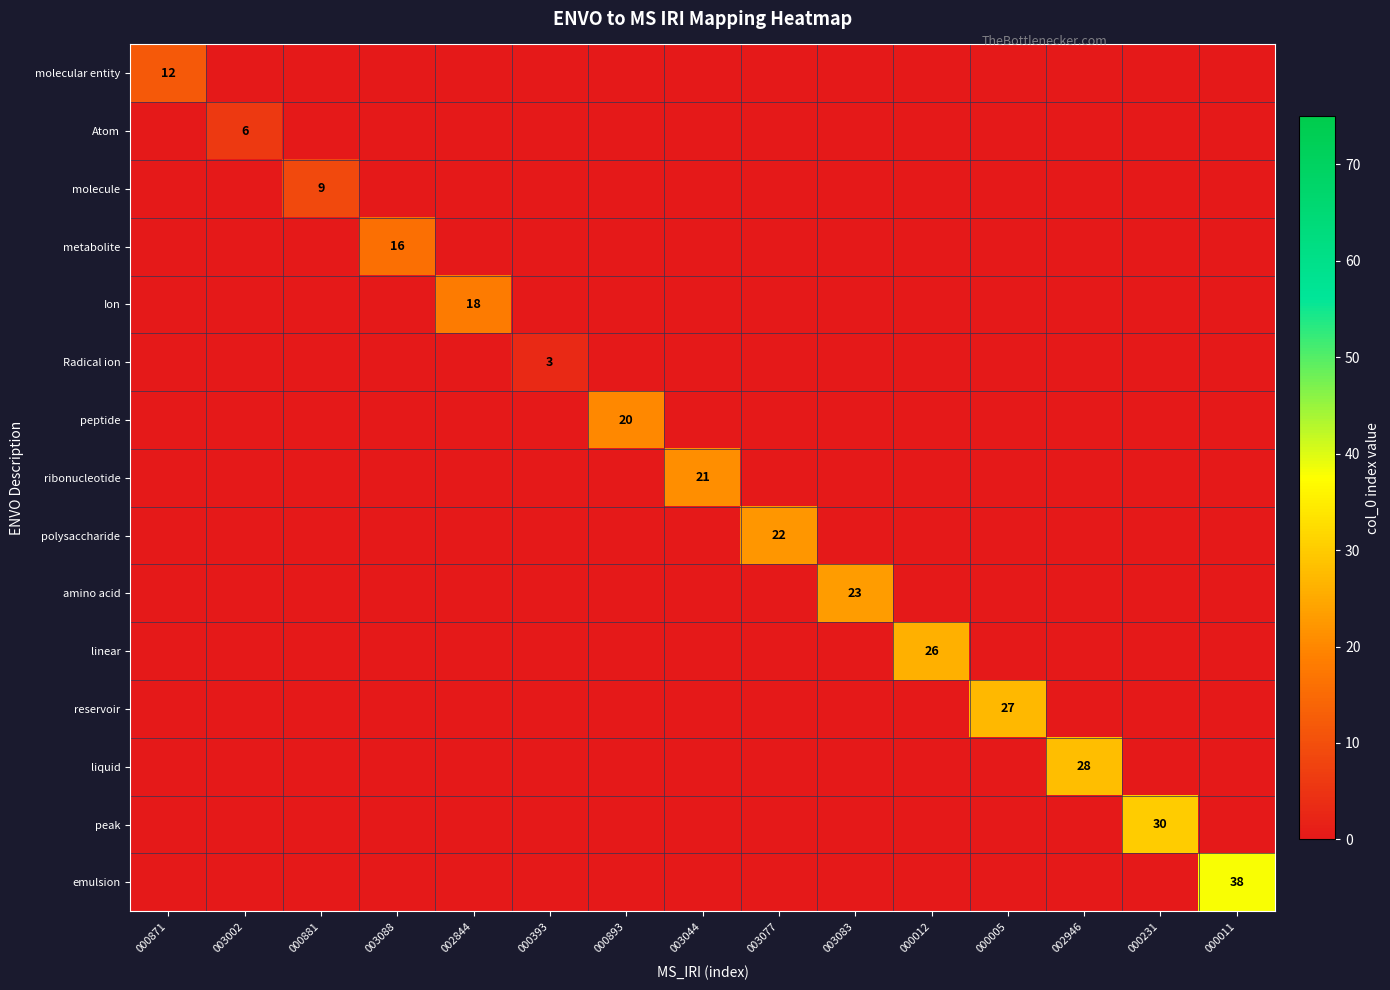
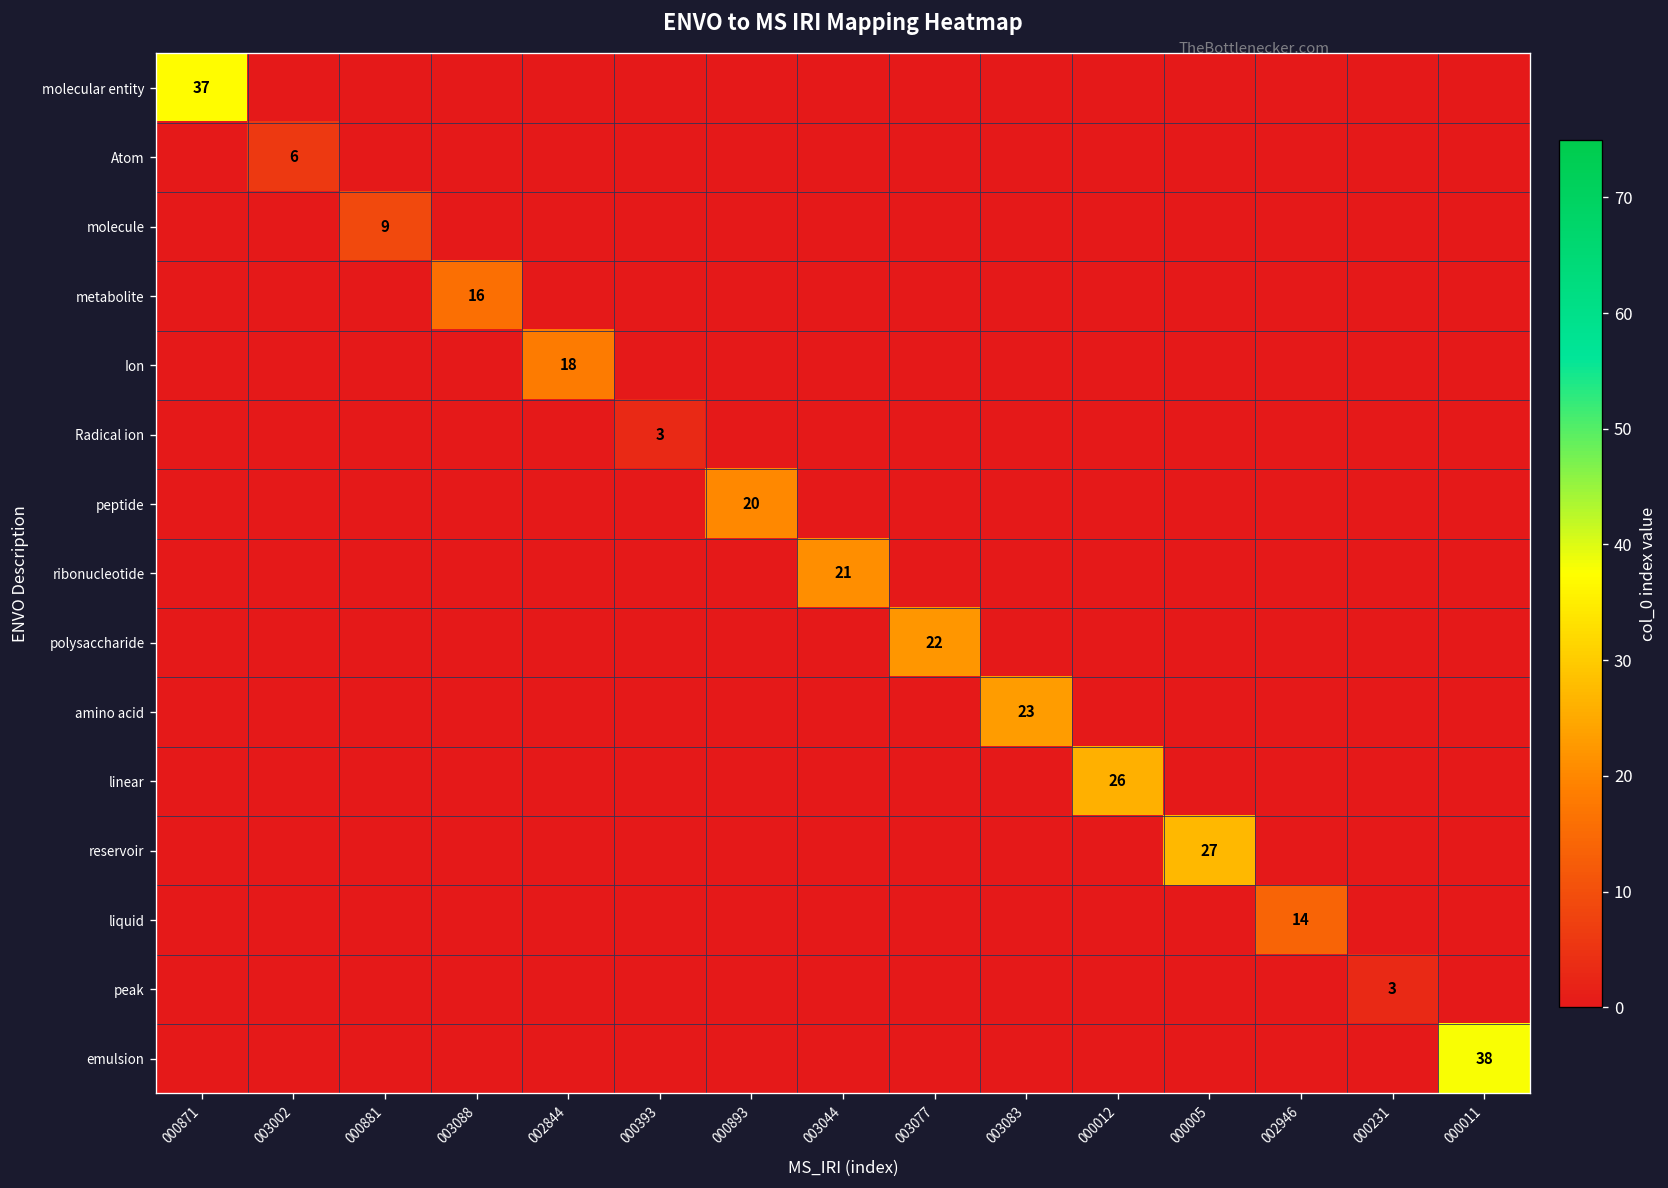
molecular entity, 000871: 12 -> 37
liquid, 002946: 28 -> 14
peak, 000231: 30 -> 3
